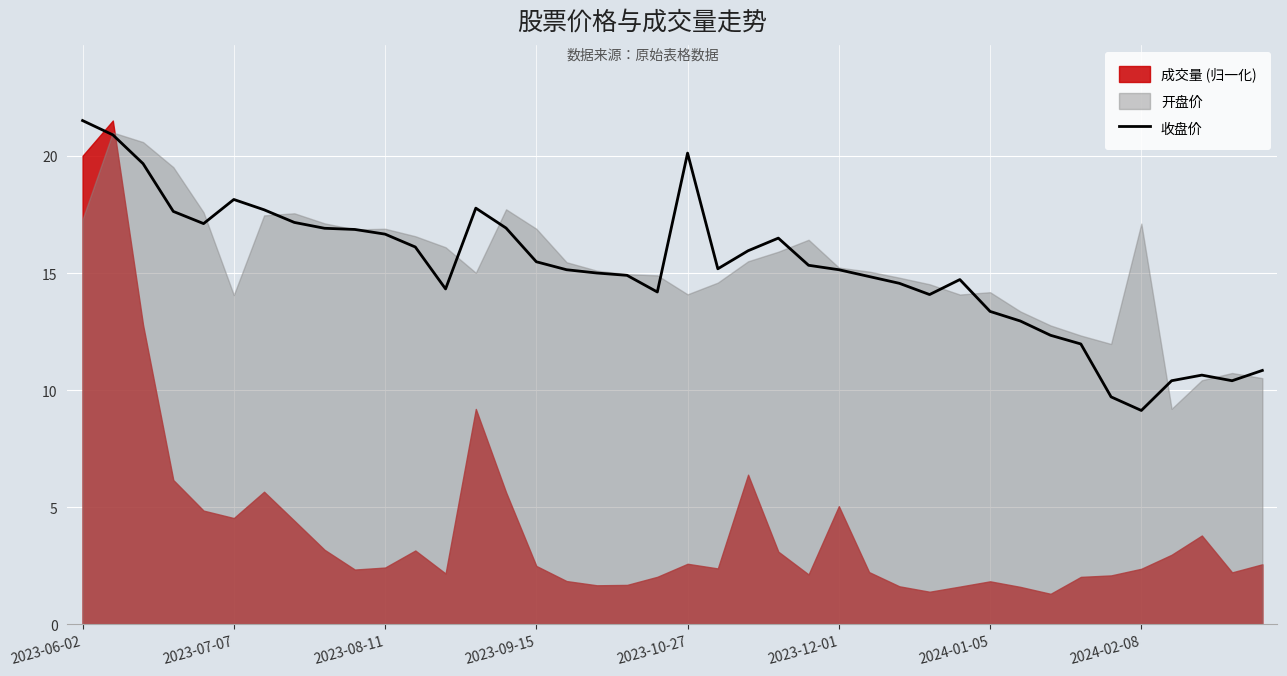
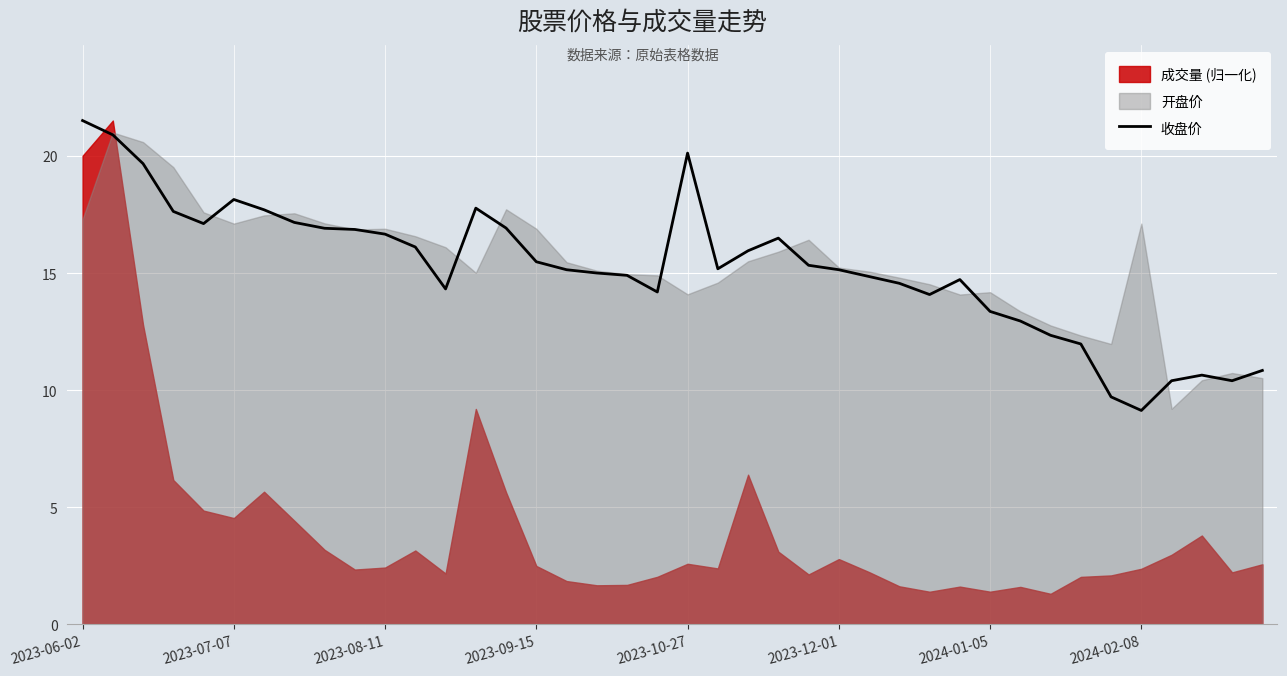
开盘价, 2023-07-07: 14.1 -> 17.1
成交量 (归一化), 2023-12-01: 5.0 -> 2.8
成交量 (归一化), 2024-01-05: 1.8 -> 1.4
